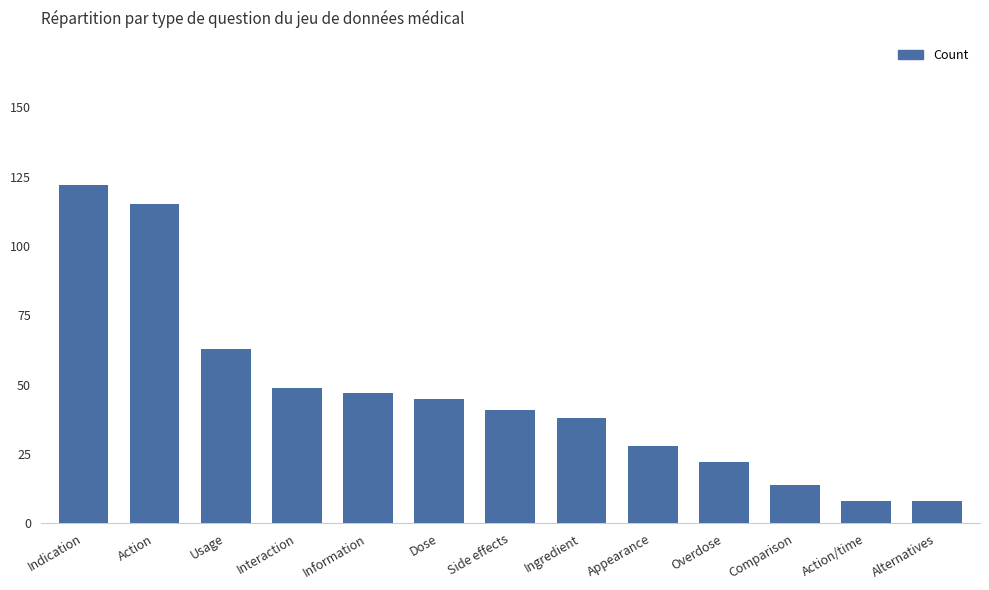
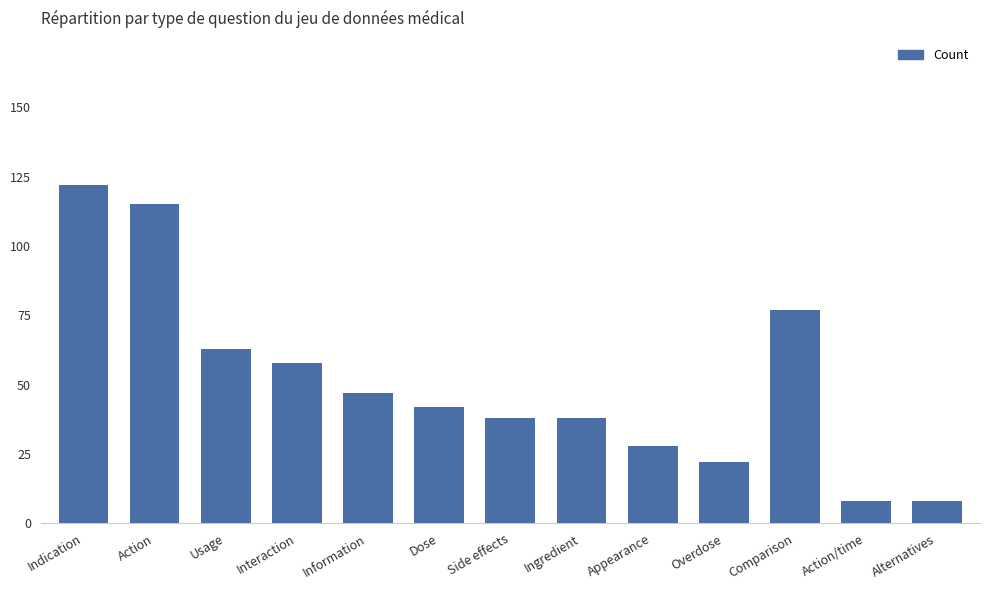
Interaction: 49 -> 58
Dose: 45 -> 42
Side effects: 41 -> 38
Comparison: 14 -> 77
